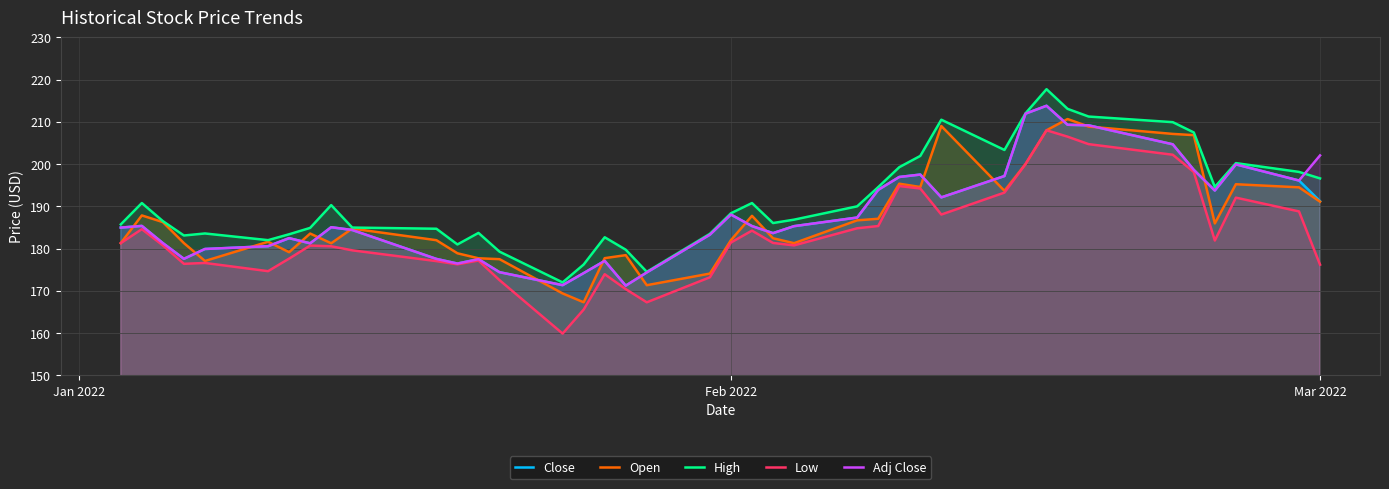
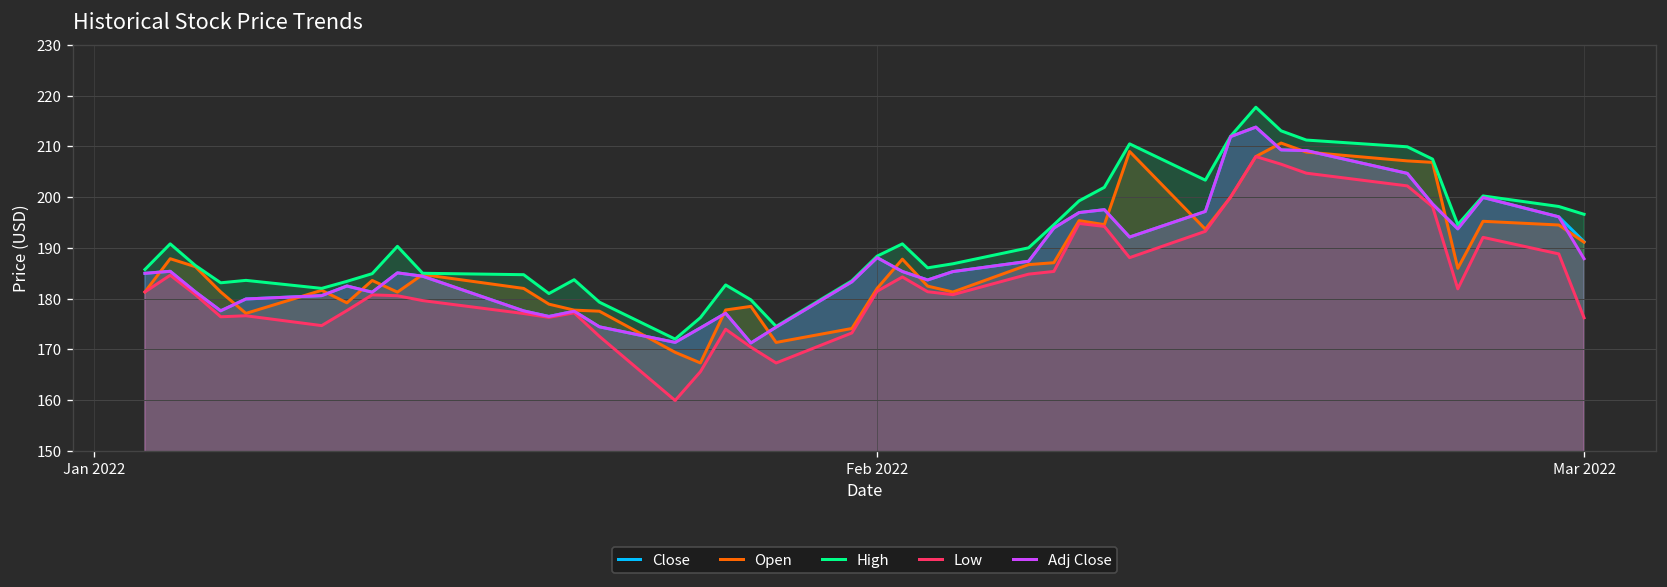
Adj Close, Mar 2022: 202 -> 188
